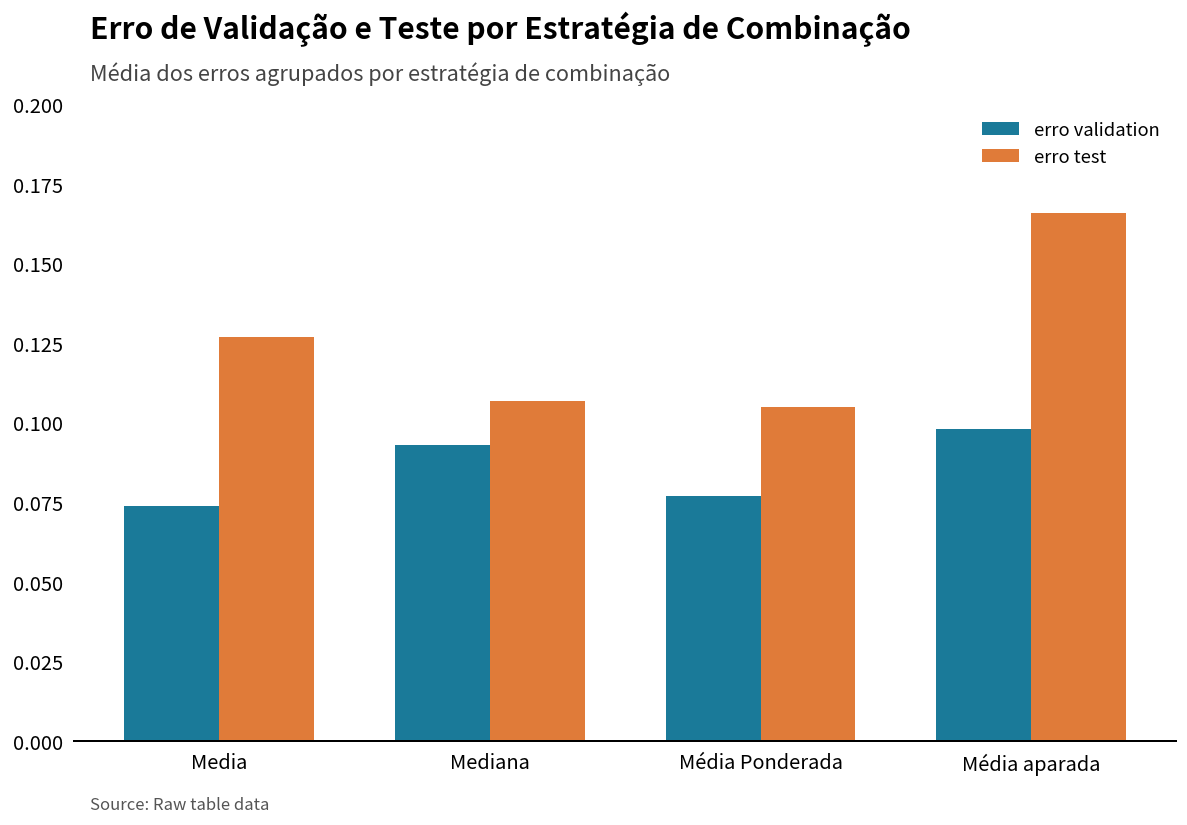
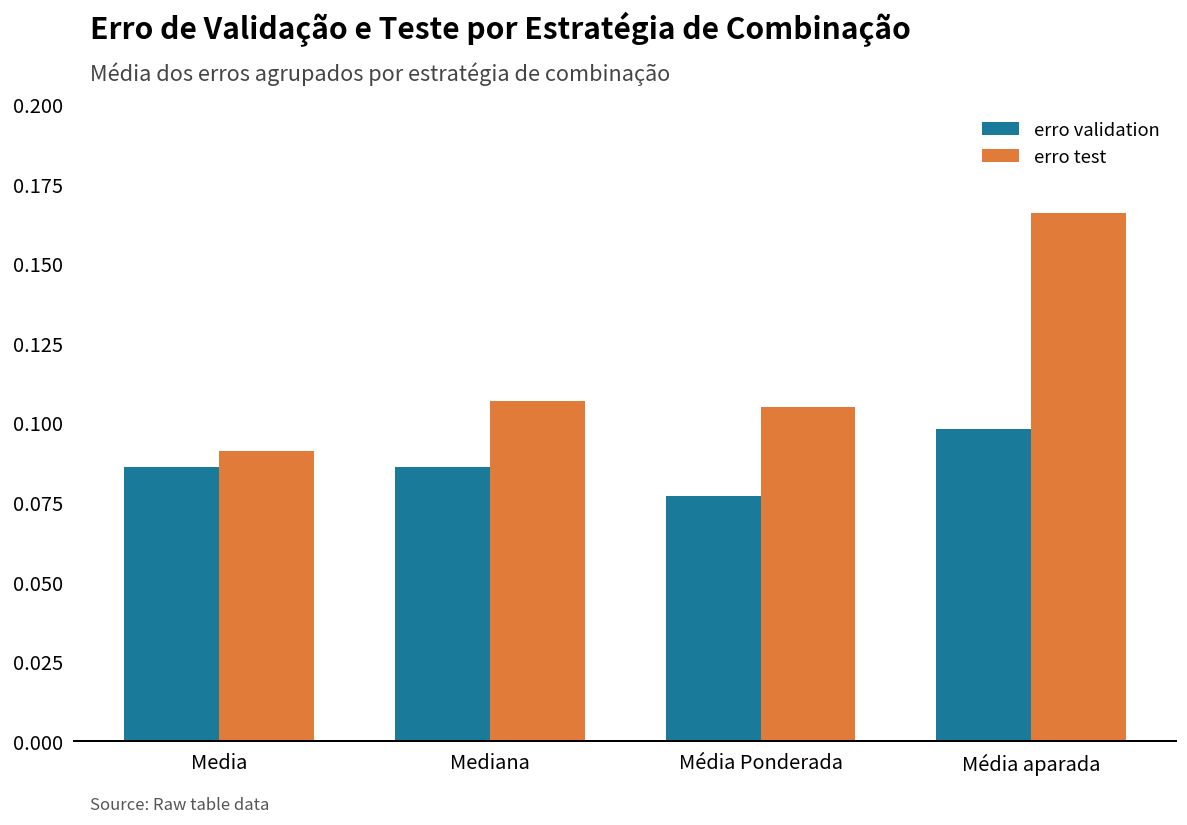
erro validation, Media: 0.074 -> 0.086
erro test, Media: 0.127 -> 0.091
erro validation, Mediana: 0.093 -> 0.086
